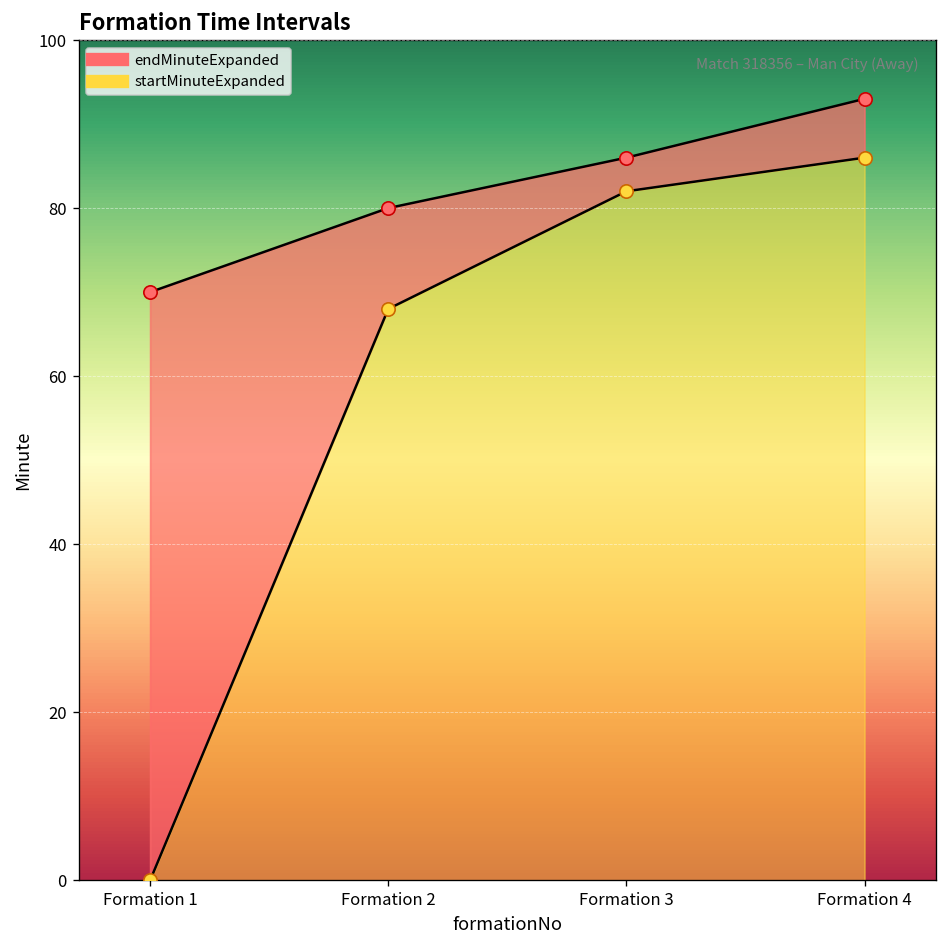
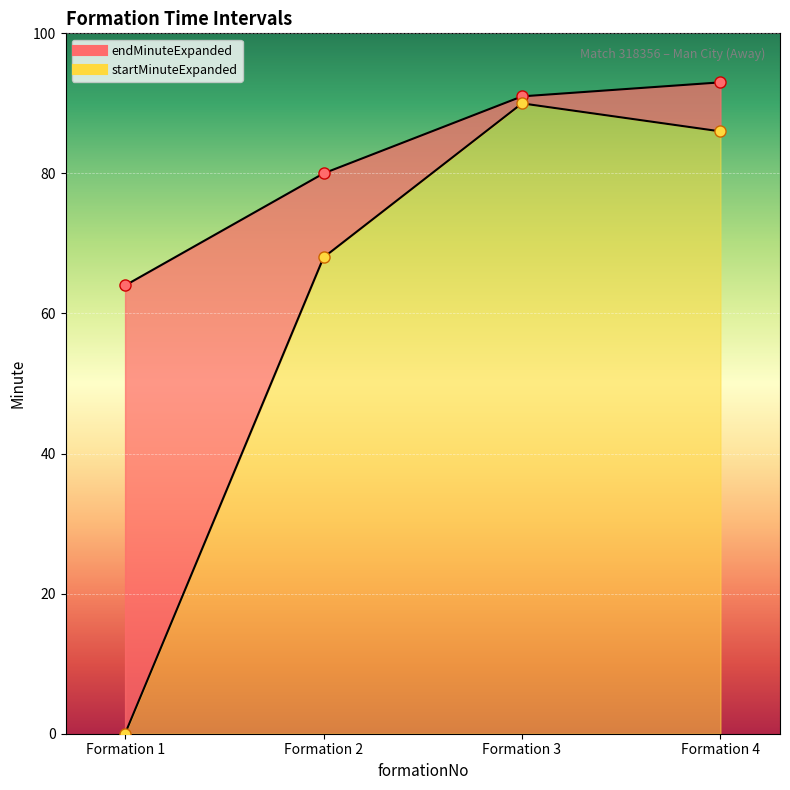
endMinuteExpanded, Formation 1: 70 -> 64
endMinuteExpanded, Formation 3: 86 -> 91
startMinuteExpanded, Formation 3: 82 -> 90
